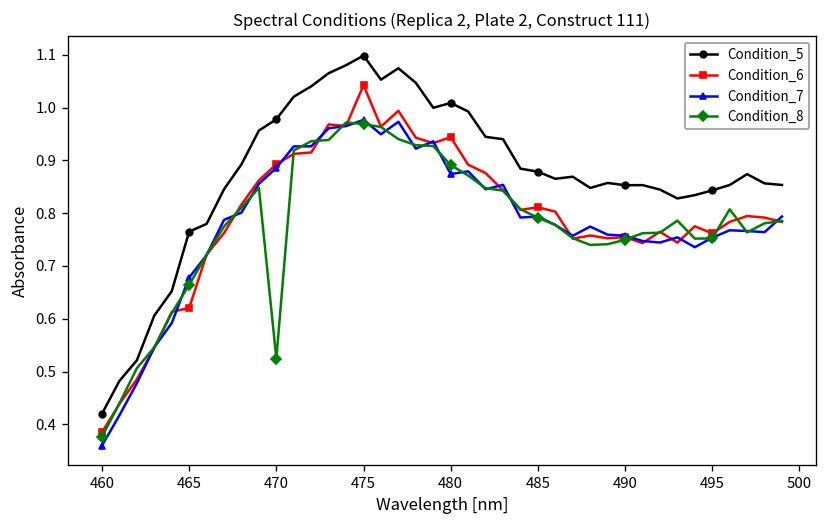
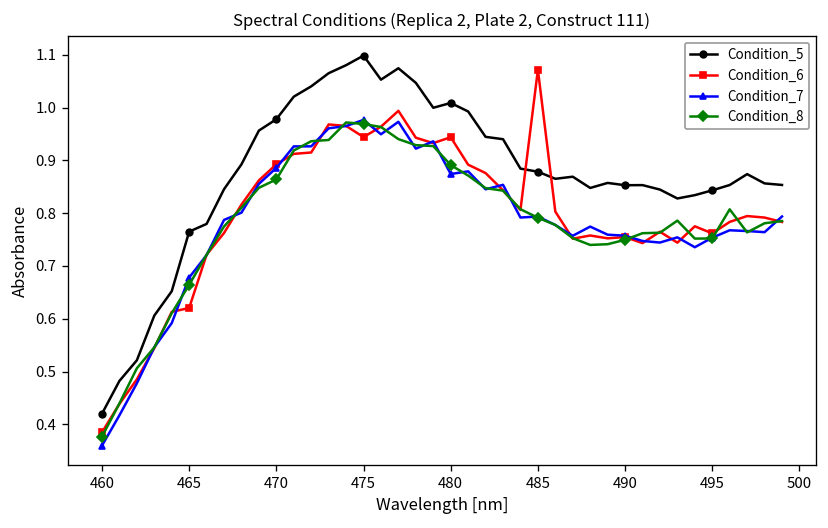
Condition_8, 470: 0.52 -> 0.86
Condition_6, 475: 1.04 -> 0.94
Condition_6, 485: 0.81 -> 1.07
